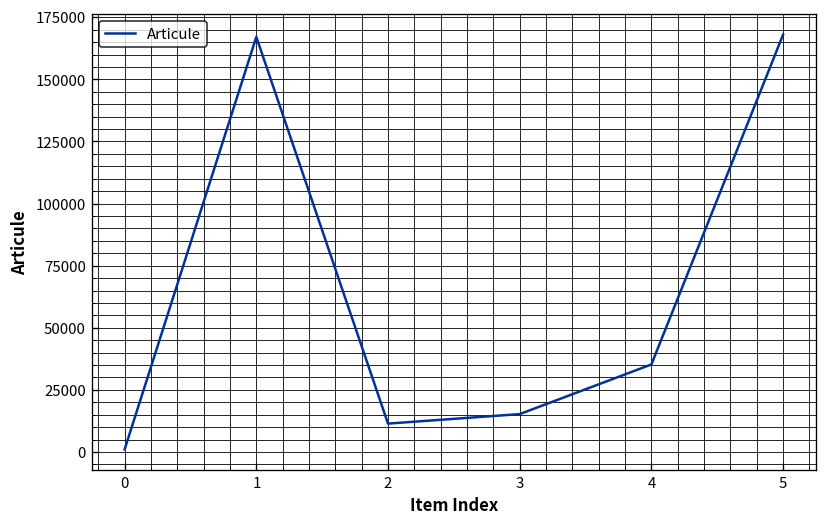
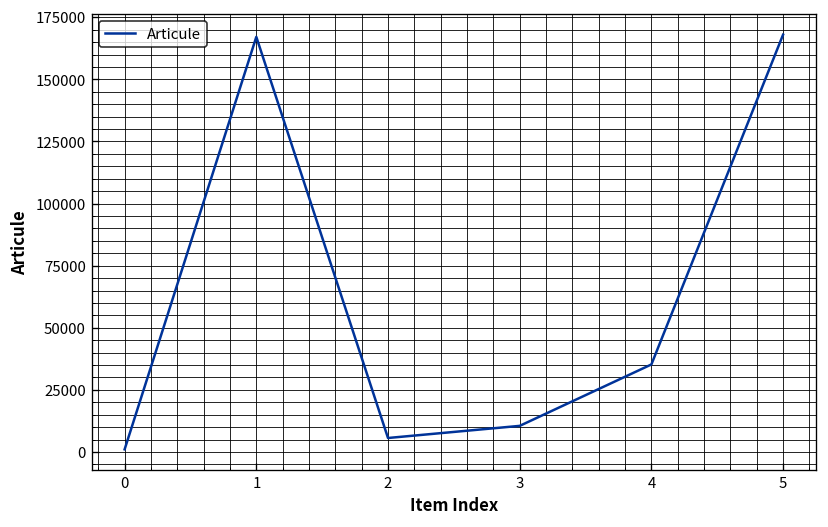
2: 11000 -> 6000
3: 15000 -> 11000
